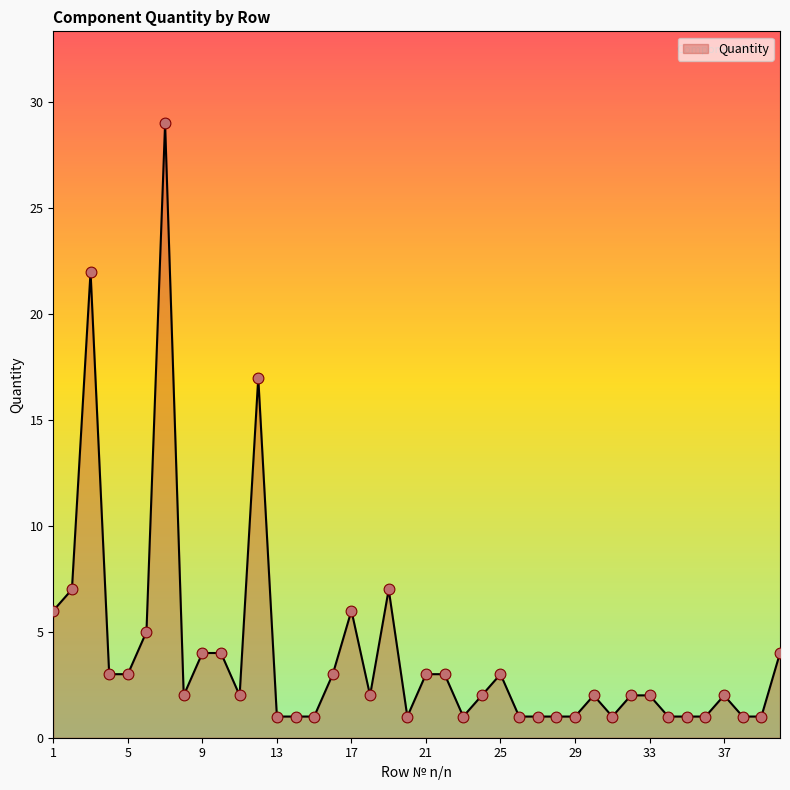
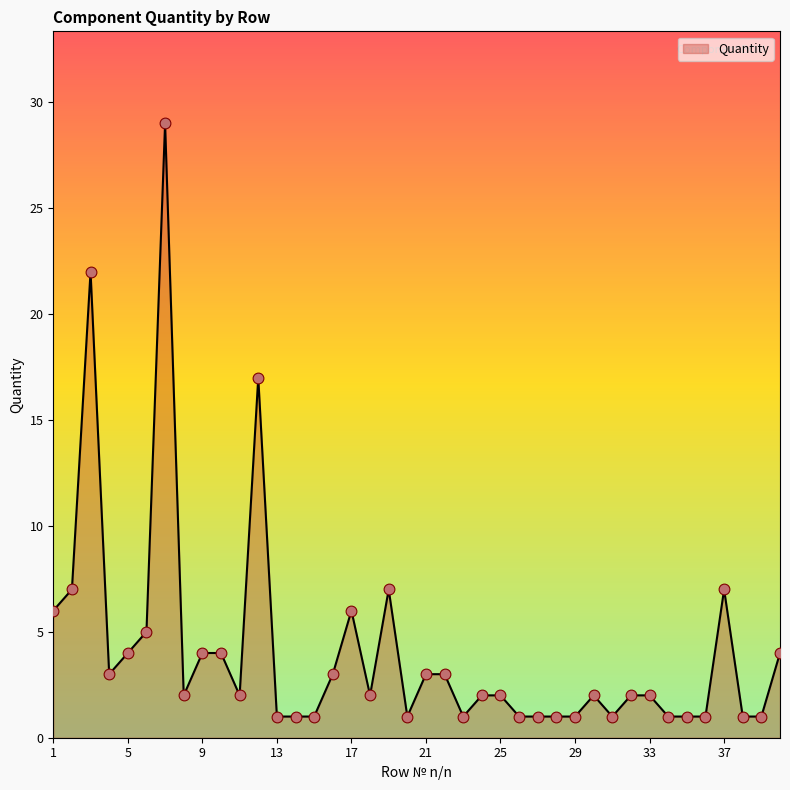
5: 3 -> 4
25: 3 -> 2
37: 2 -> 7
